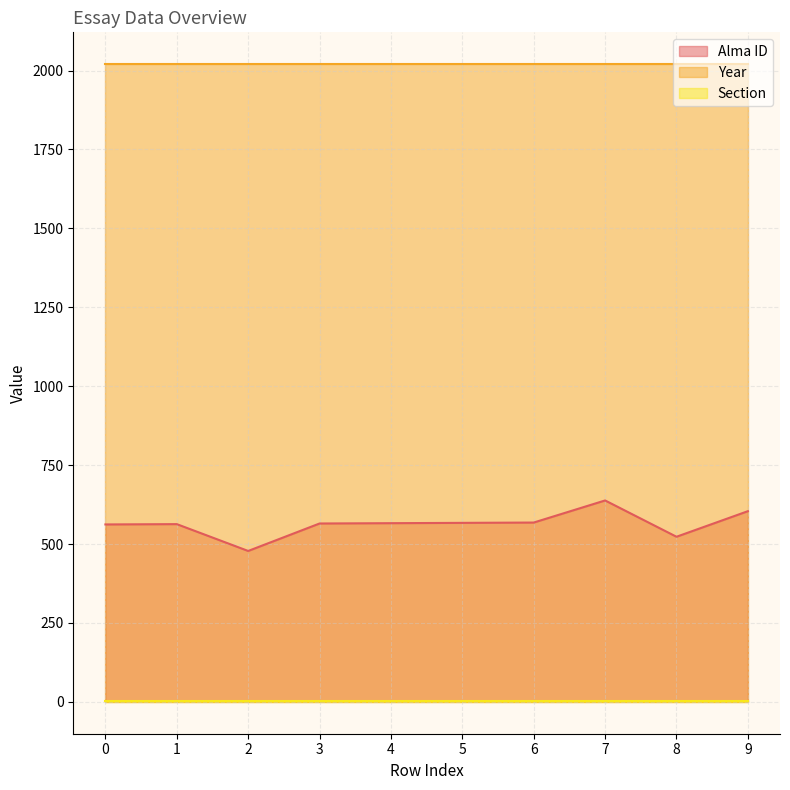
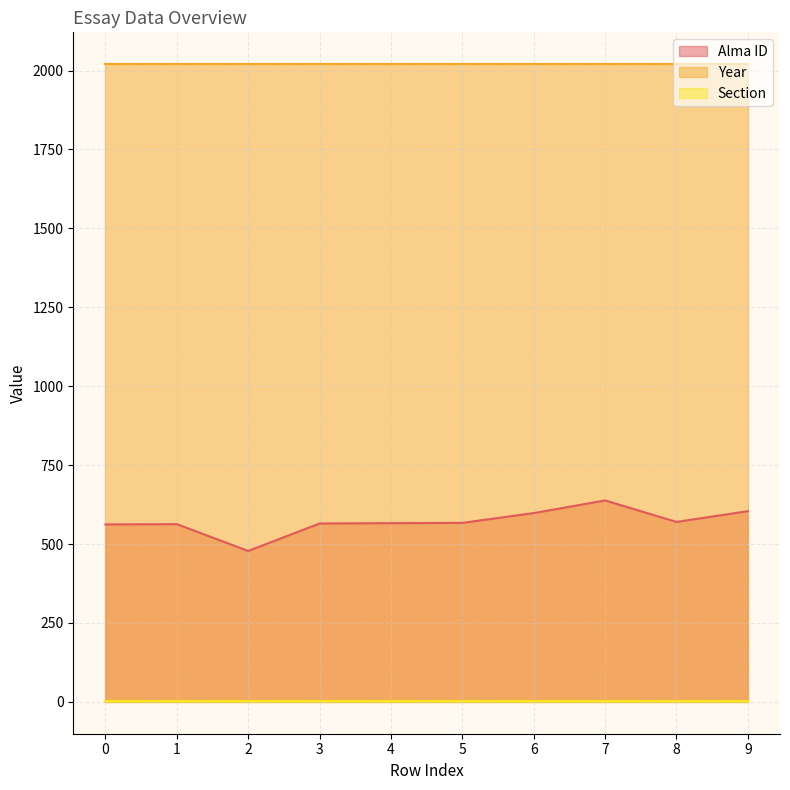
Alma ID, 6: 570 -> 600
Alma ID, 8: 520 -> 570
